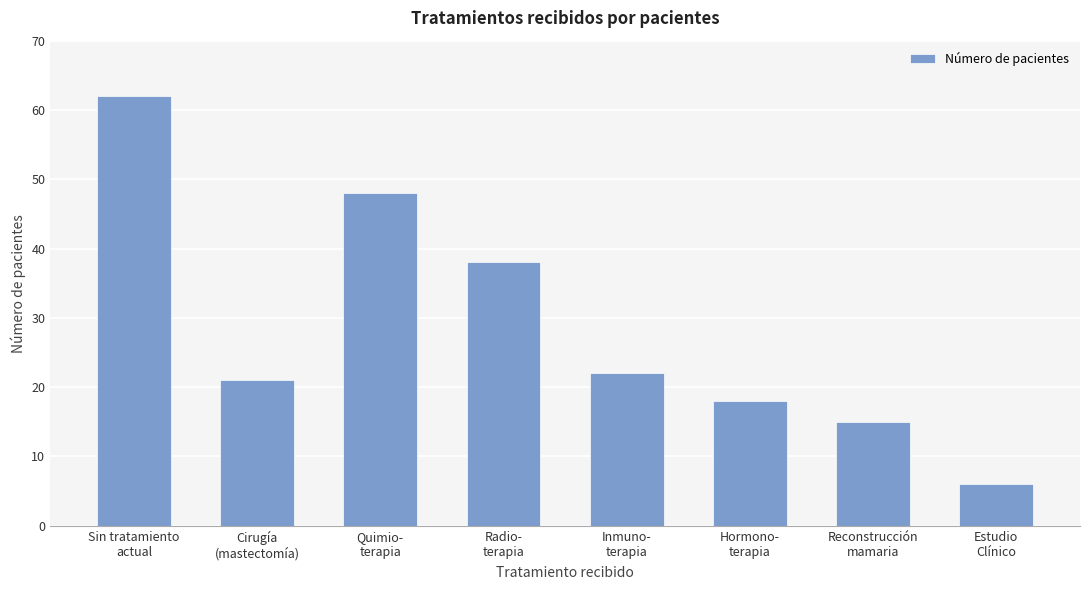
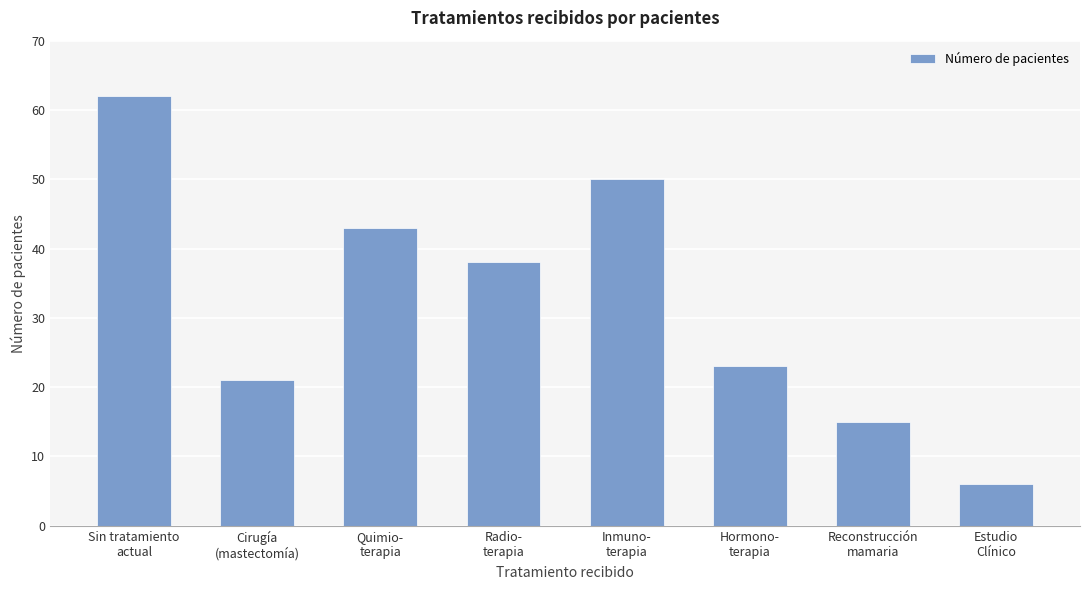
Quimio- terapia: 48 -> 43
Inmuno- terapia: 22 -> 50
Hormono- terapia: 18 -> 23
